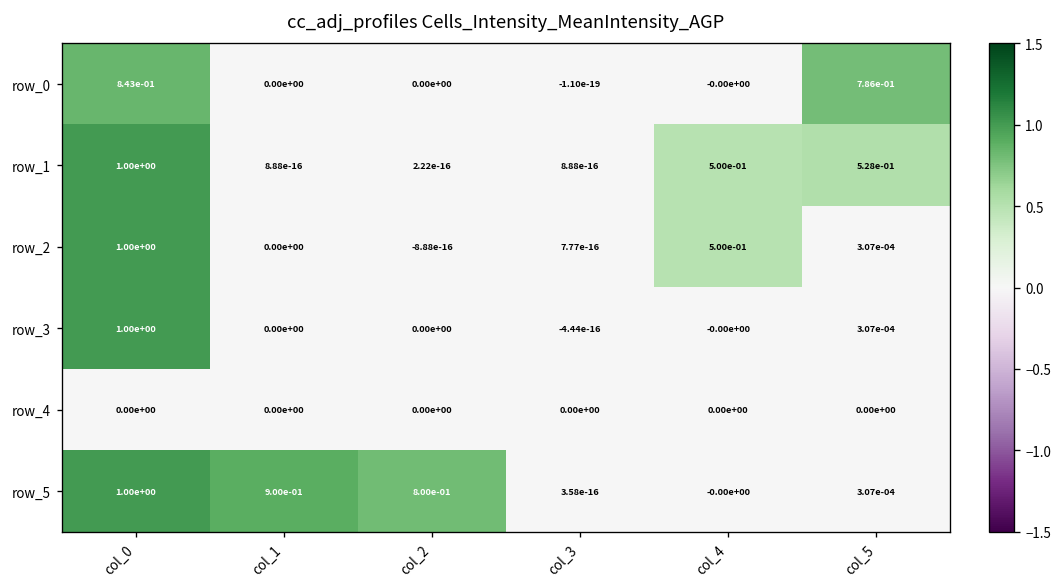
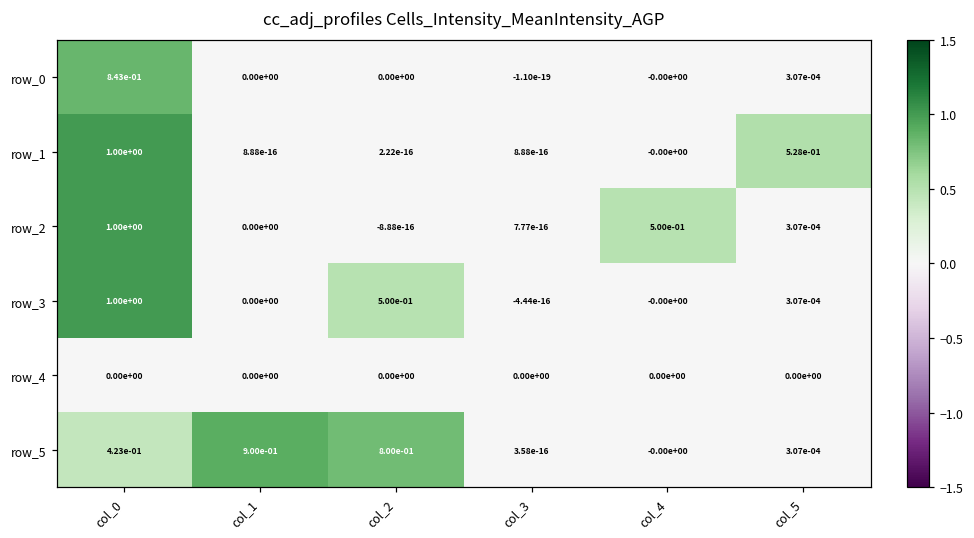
row_0, col_5: 7.86e-01 -> 3.07e-04
row_1, col_4: 5.00e-01 -> -0.00e+00
row_3, col_2: 0.00e+00 -> 5.00e-01
row_5, col_0: 1.00e+00 -> 4.23e-01
